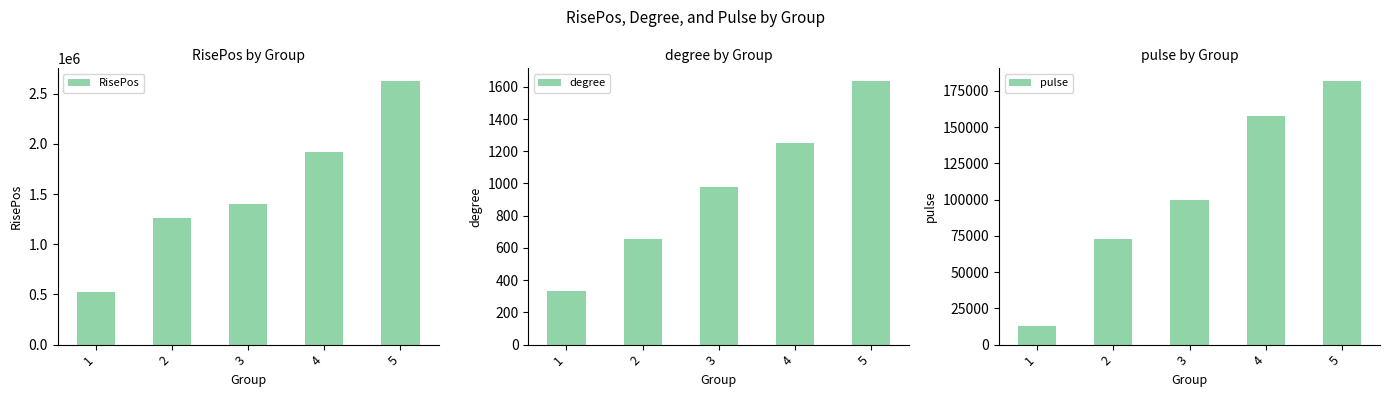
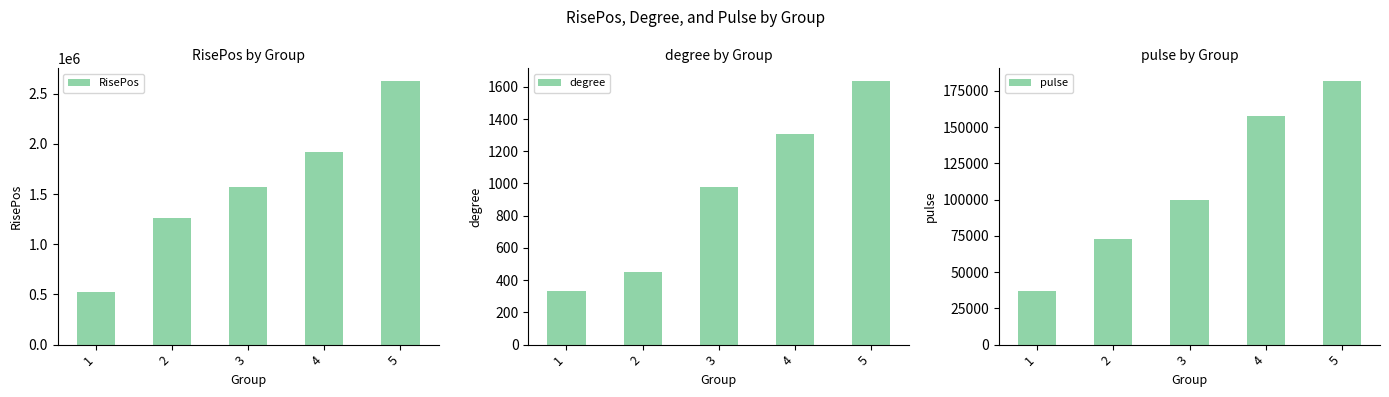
RisePos by Group, 3: 1400000 -> 1570000
degree by Group, 2: 650 -> 450
degree by Group, 4: 1250 -> 1310
pulse by Group, 1: 13000 -> 37000
